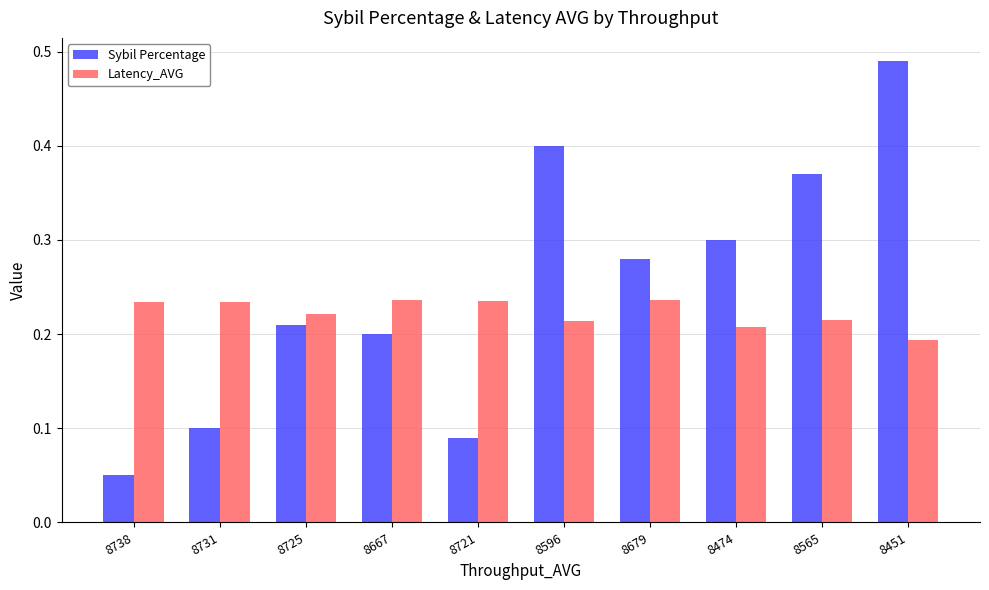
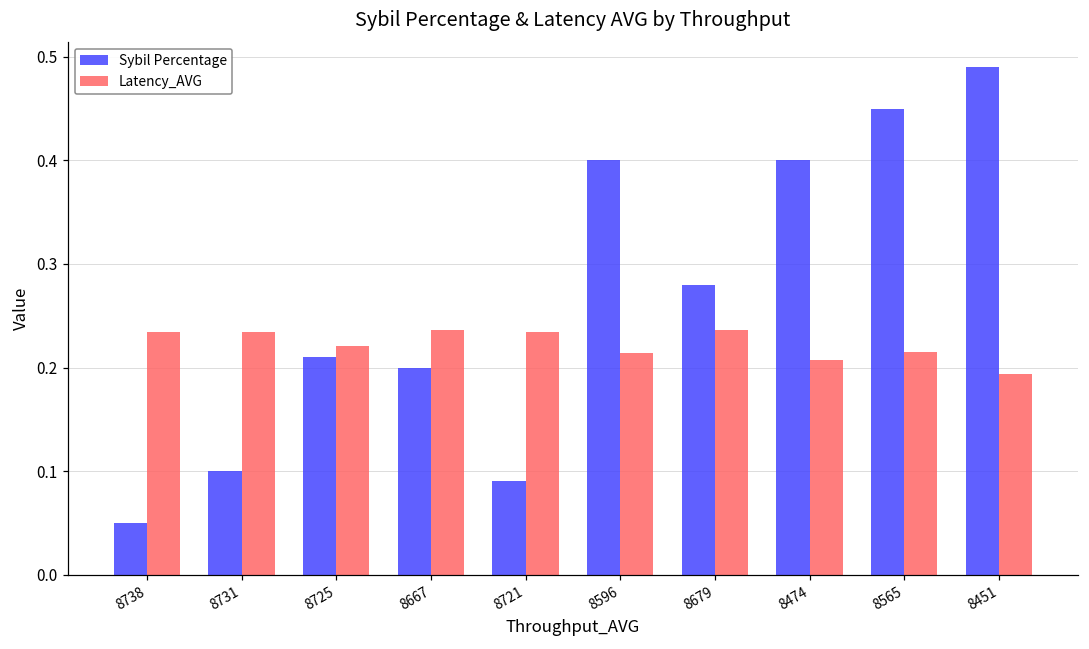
Sybil Percentage, 8474: 0.3 -> 0.4
Sybil Percentage, 8565: 0.37 -> 0.45
